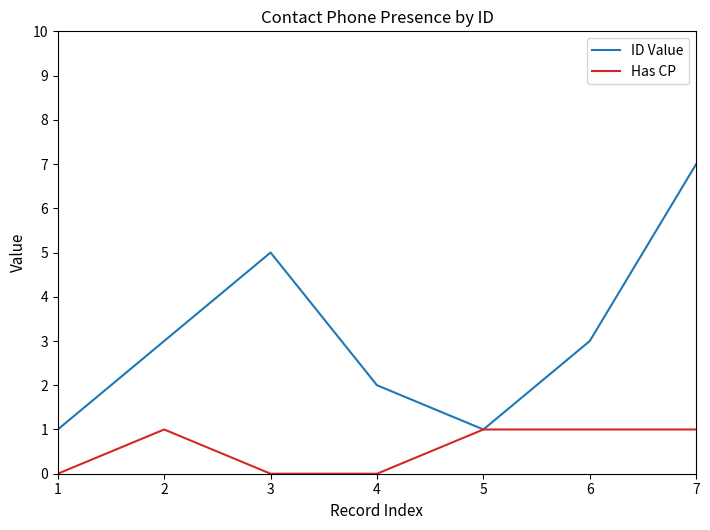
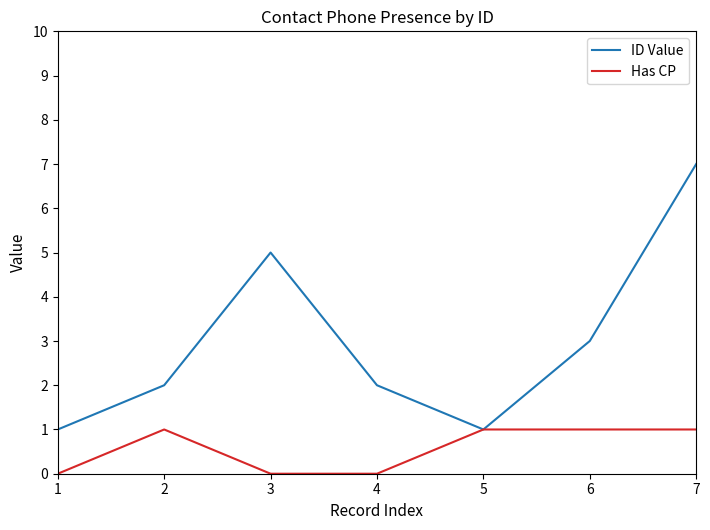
ID Value, 2: 3 -> 2
